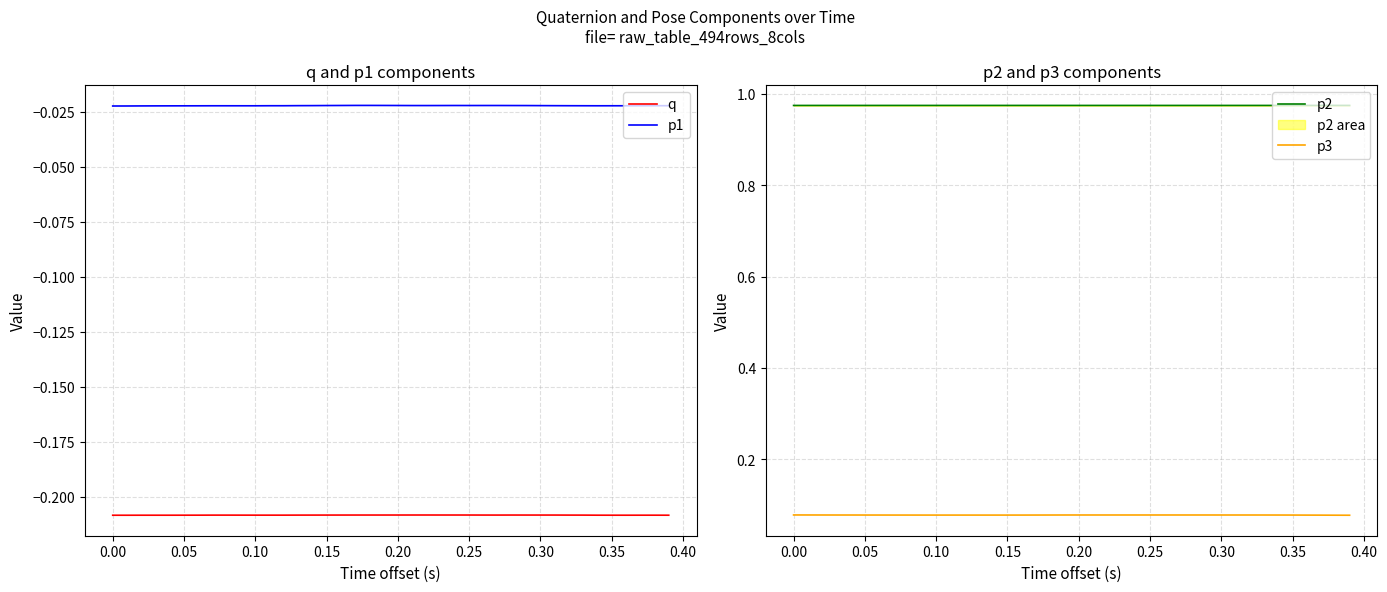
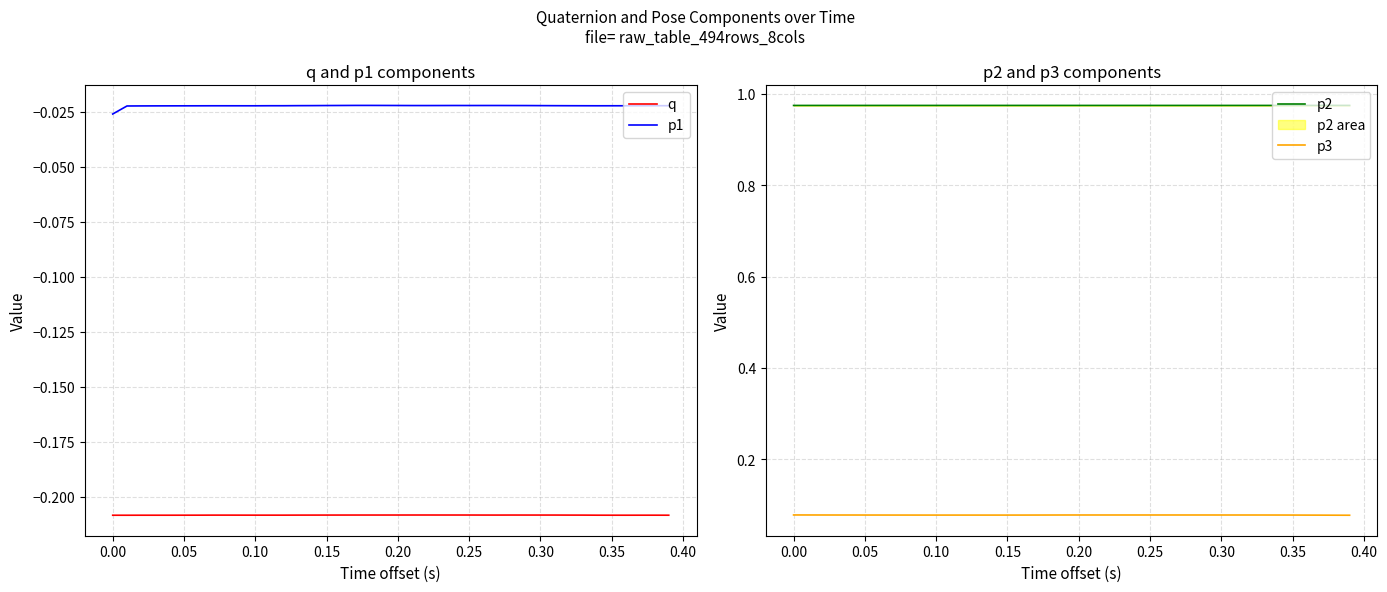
q and p1 components, p1, 0.00: -0.022 -> -0.026
